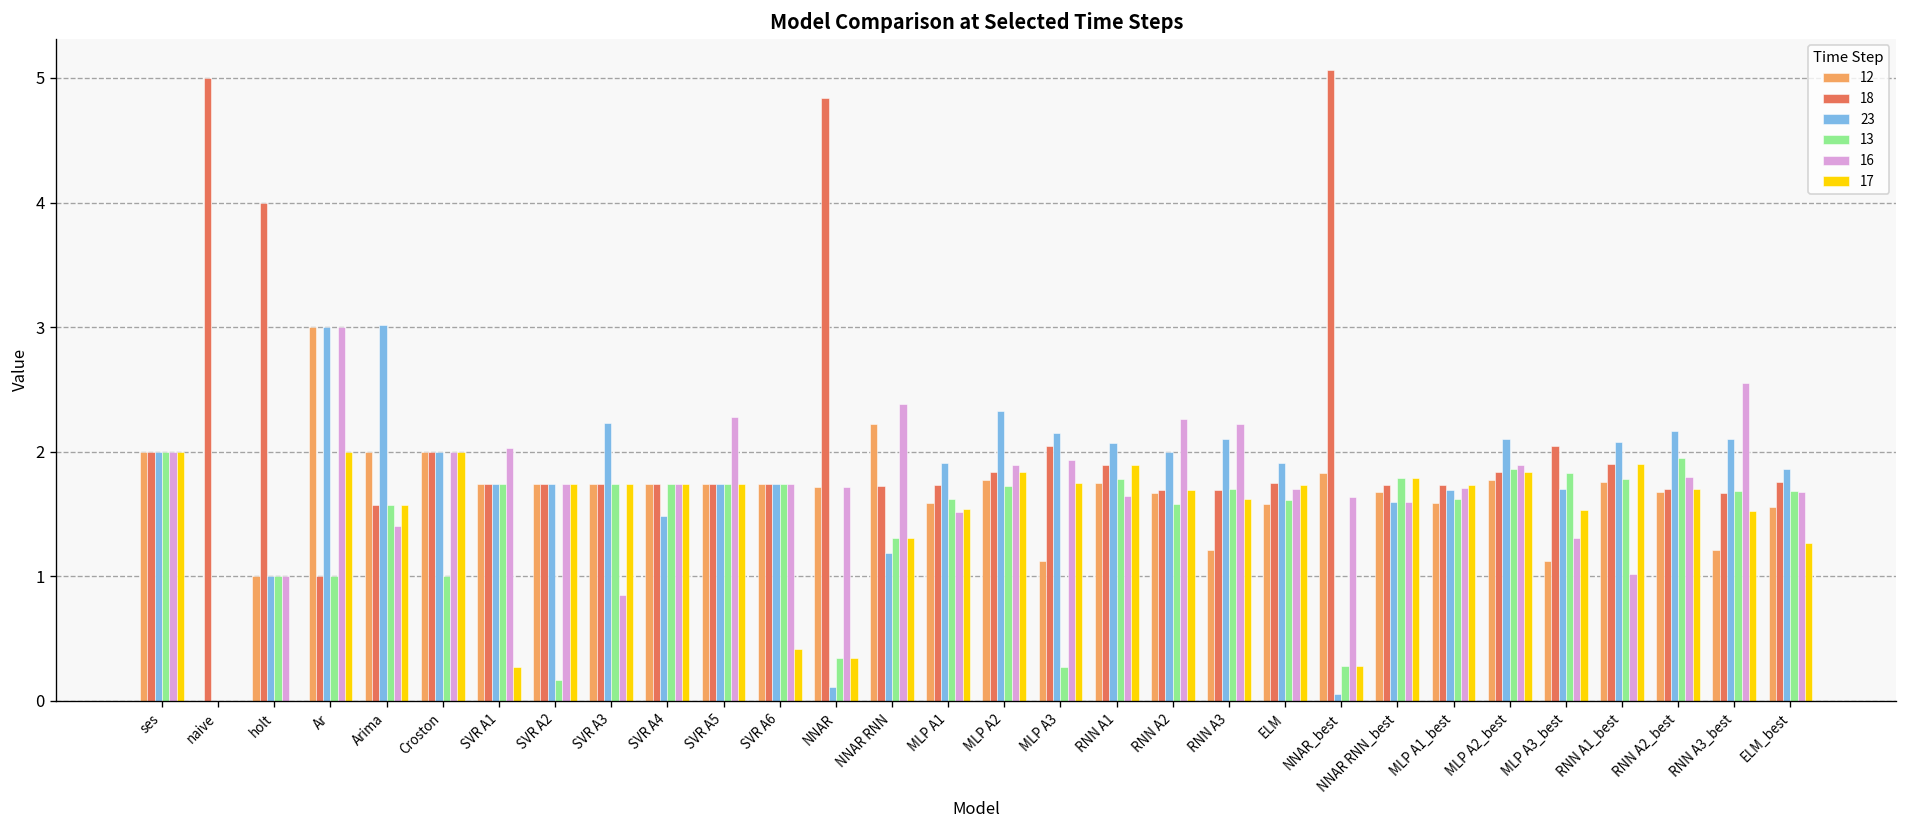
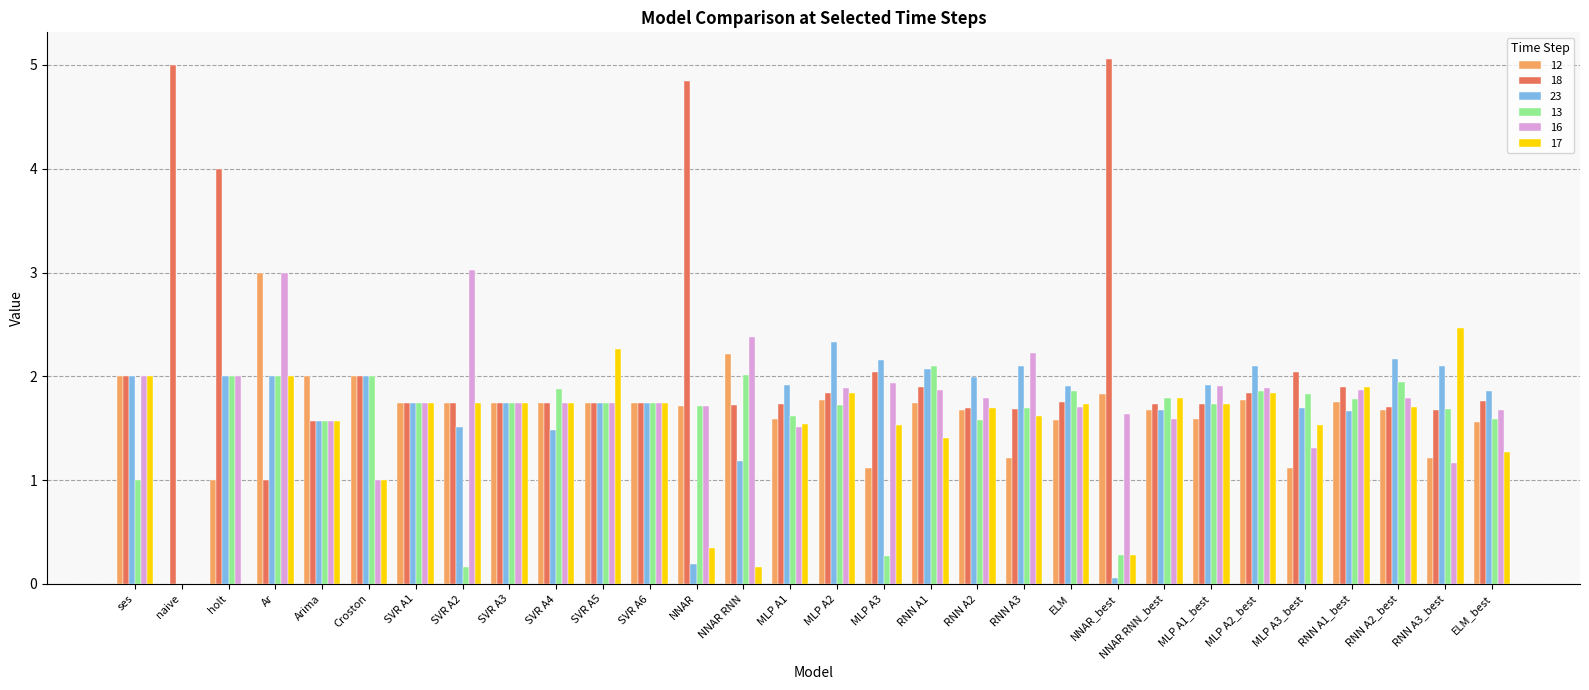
13, ses: 2 -> 1
23, holt: 1 -> 2
13, holt: 1 -> 2
16, holt: 1 -> 2
23, Ar: 3 -> 2
13, Ar: 1 -> 2
23, Arima: 3.02 -> 1.57
16, Arima: 1.40 -> 1.57
13, Croston: 1 -> 2
16, Croston: 2 -> 1
17, Croston: 2 -> 1
16, SVR A1: 2.03 -> 1.74
17, SVR A1: 0.27 -> 1.74
23, SVR A2: 1.74 -> 1.51
16, SVR A2: 1.74 -> 3.02
23, SVR A3: 2.23 -> 1.74
16, SVR A3: 0.85 -> 1.74
13, SVR A4: 1.74 -> 1.88
16, SVR A5: 2.28 -> 1.74
17, SVR A5: 1.74 -> 2.26
17, SVR A6: 0.42 -> 1.74
23, NNAR: 0.11 -> 0.19
13, NNAR: 0.34 -> 1.71
13, NNAR RNN: 1.30 -> 2.02
17, NNAR RNN: 1.30 -> 0.16
17, MLP A3: 1.75 -> 1.53
13, RNN A1: 1.78 -> 2.10
16, RNN A1: 1.65 -> 1.87
17, RNN A1: 1.90 -> 1.41
16, RNN A2: 2.26 -> 1.79
13, ELM: 1.61 -> 1.86
23, NNAR RNN_best: 1.59 -> 1.68
23, MLP A1_best: 1.69 -> 1.91
13, MLP A1_best: 1.62 -> 1.74
16, MLP A1_best: 1.71 -> 1.90
23, RNN A1_best: 2.08 -> 1.67
16, RNN A1_best: 1.02 -> 1.87
16, RNN A3_best: 2.55 -> 1.17
17, RNN A3_best: 1.53 -> 2.46
13, ELM_best: 1.68 -> 1.59
